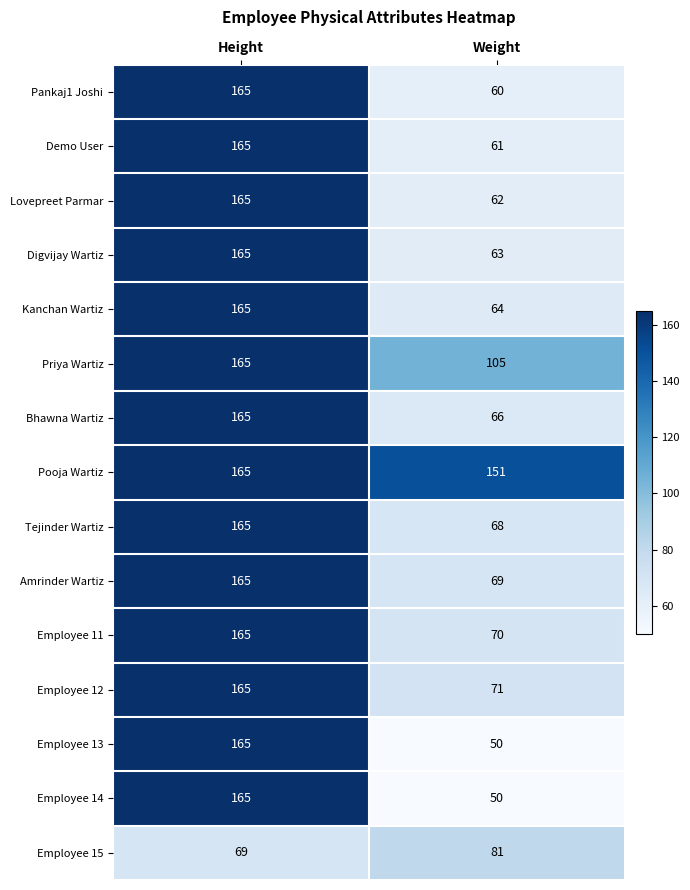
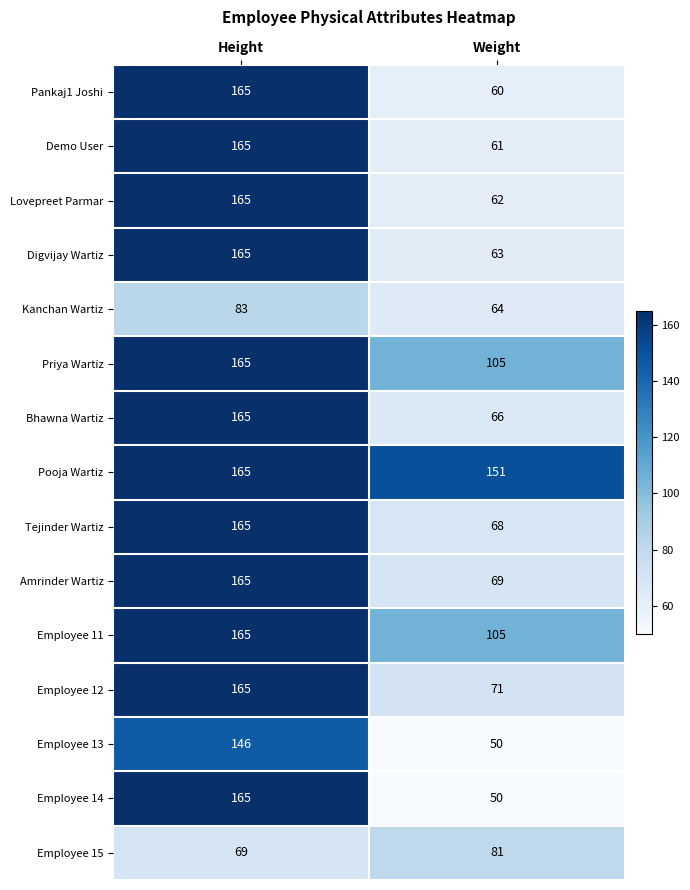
Kanchan Wartiz, Height: 165 -> 83
Employee 11, Weight: 70 -> 105
Employee 13, Height: 165 -> 146
